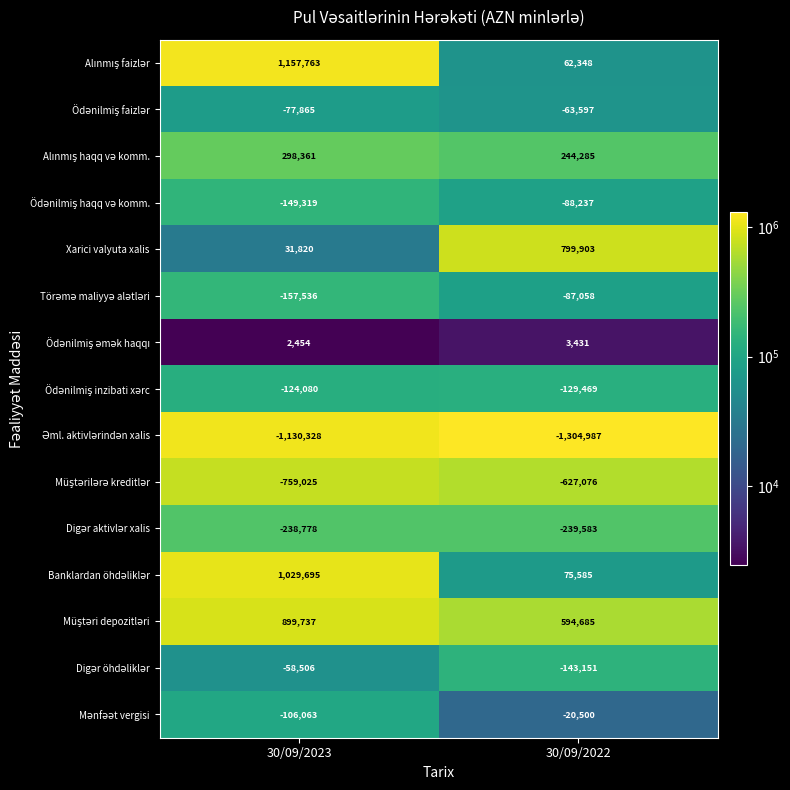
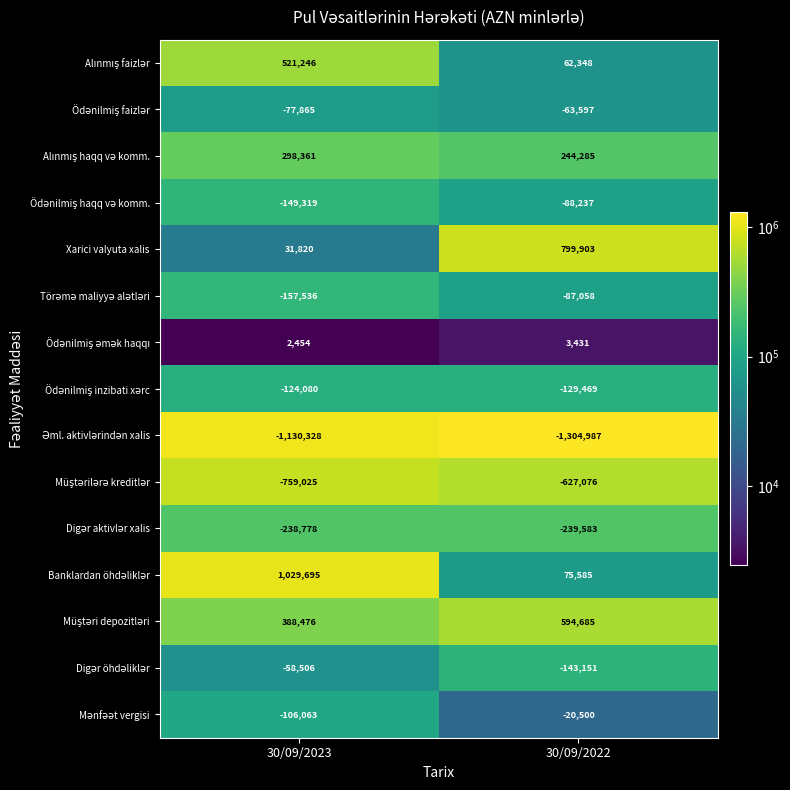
Alınmış faizlər, 30/09/2023: 1,157,763 -> 521,246
Müştəri depozitləri, 30/09/2023: 899,737 -> 388,476
